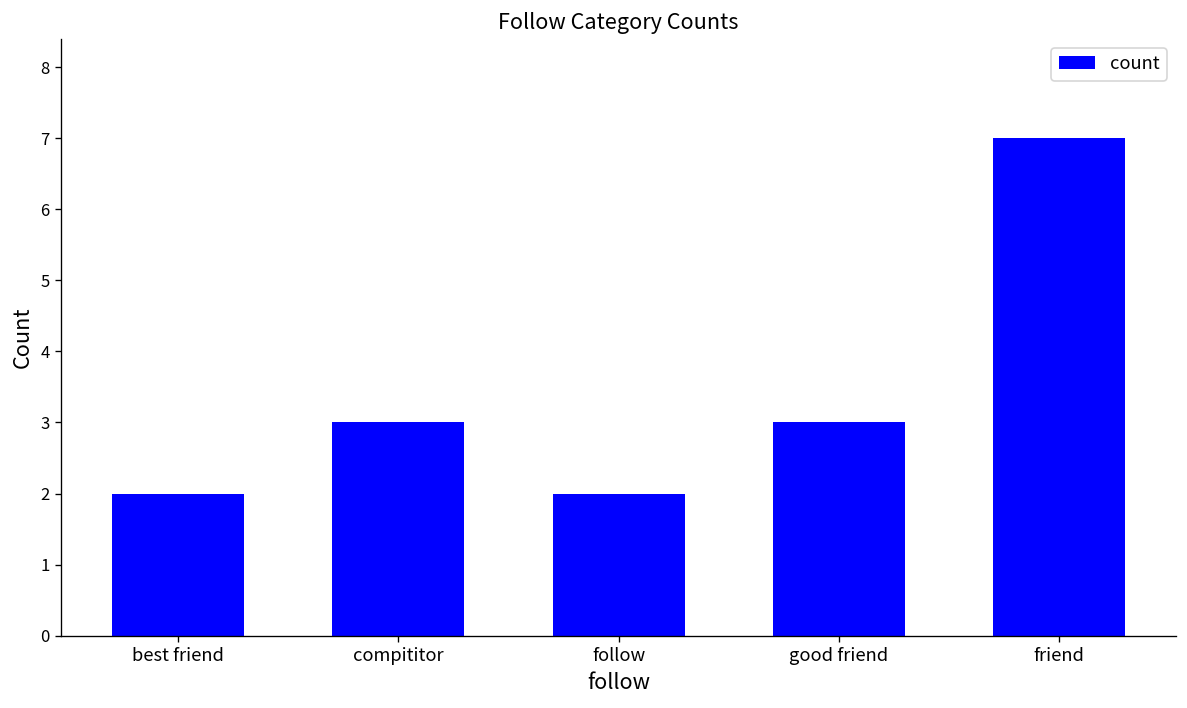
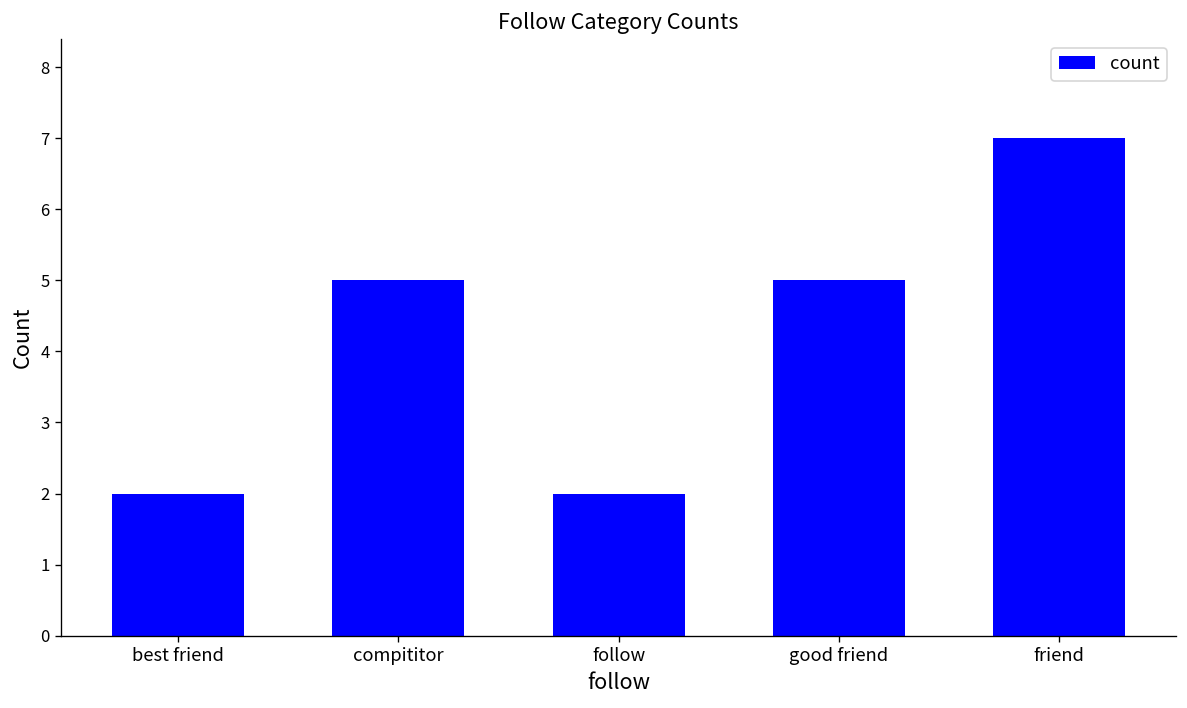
compititor: 3 -> 5
good friend: 3 -> 5
